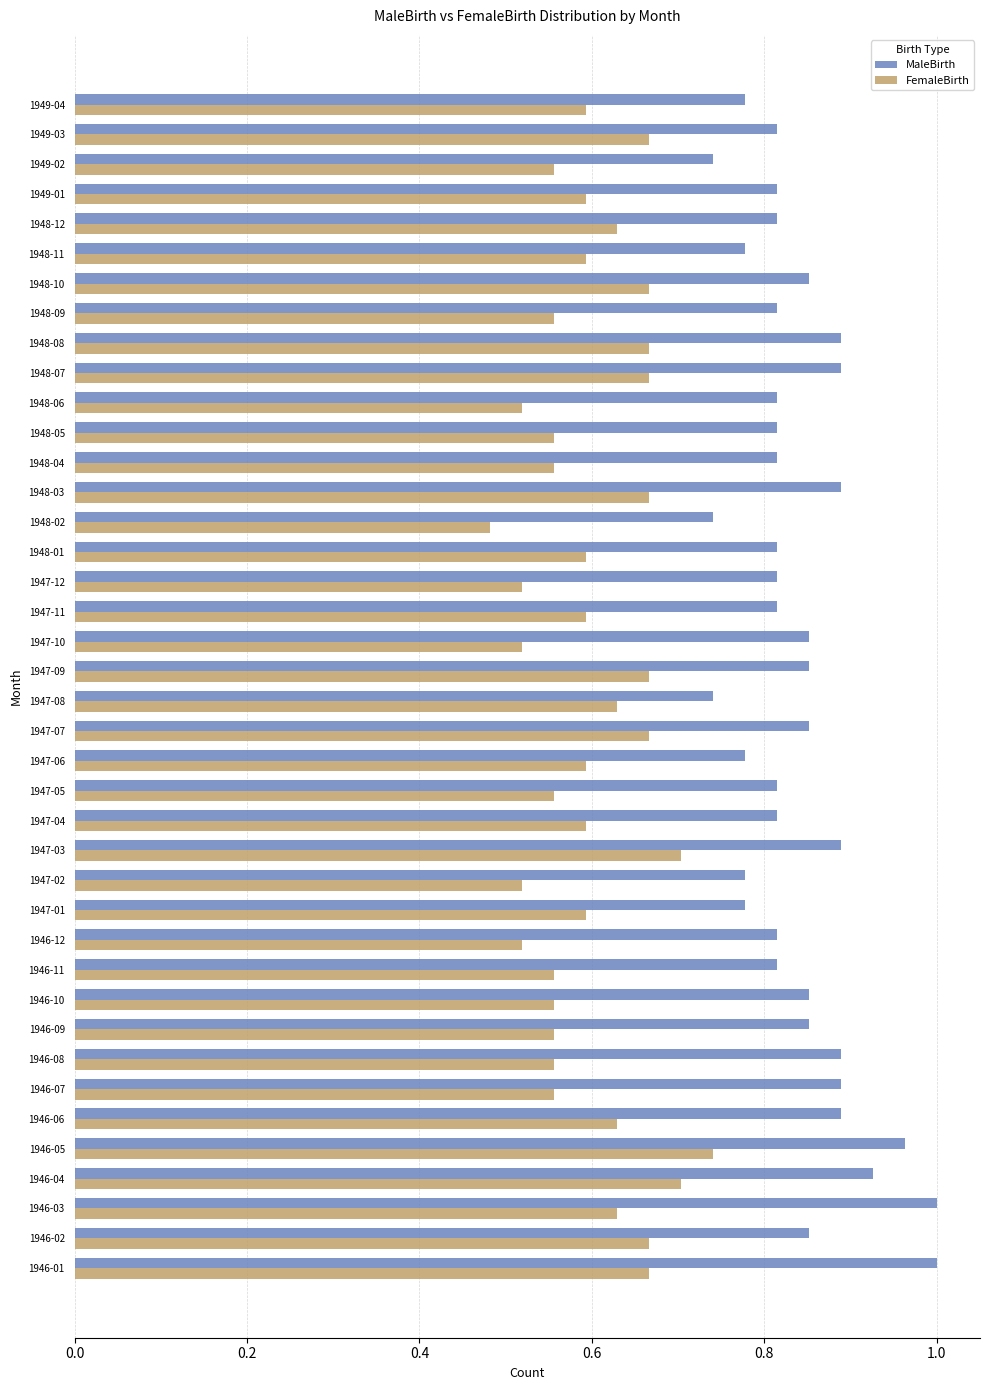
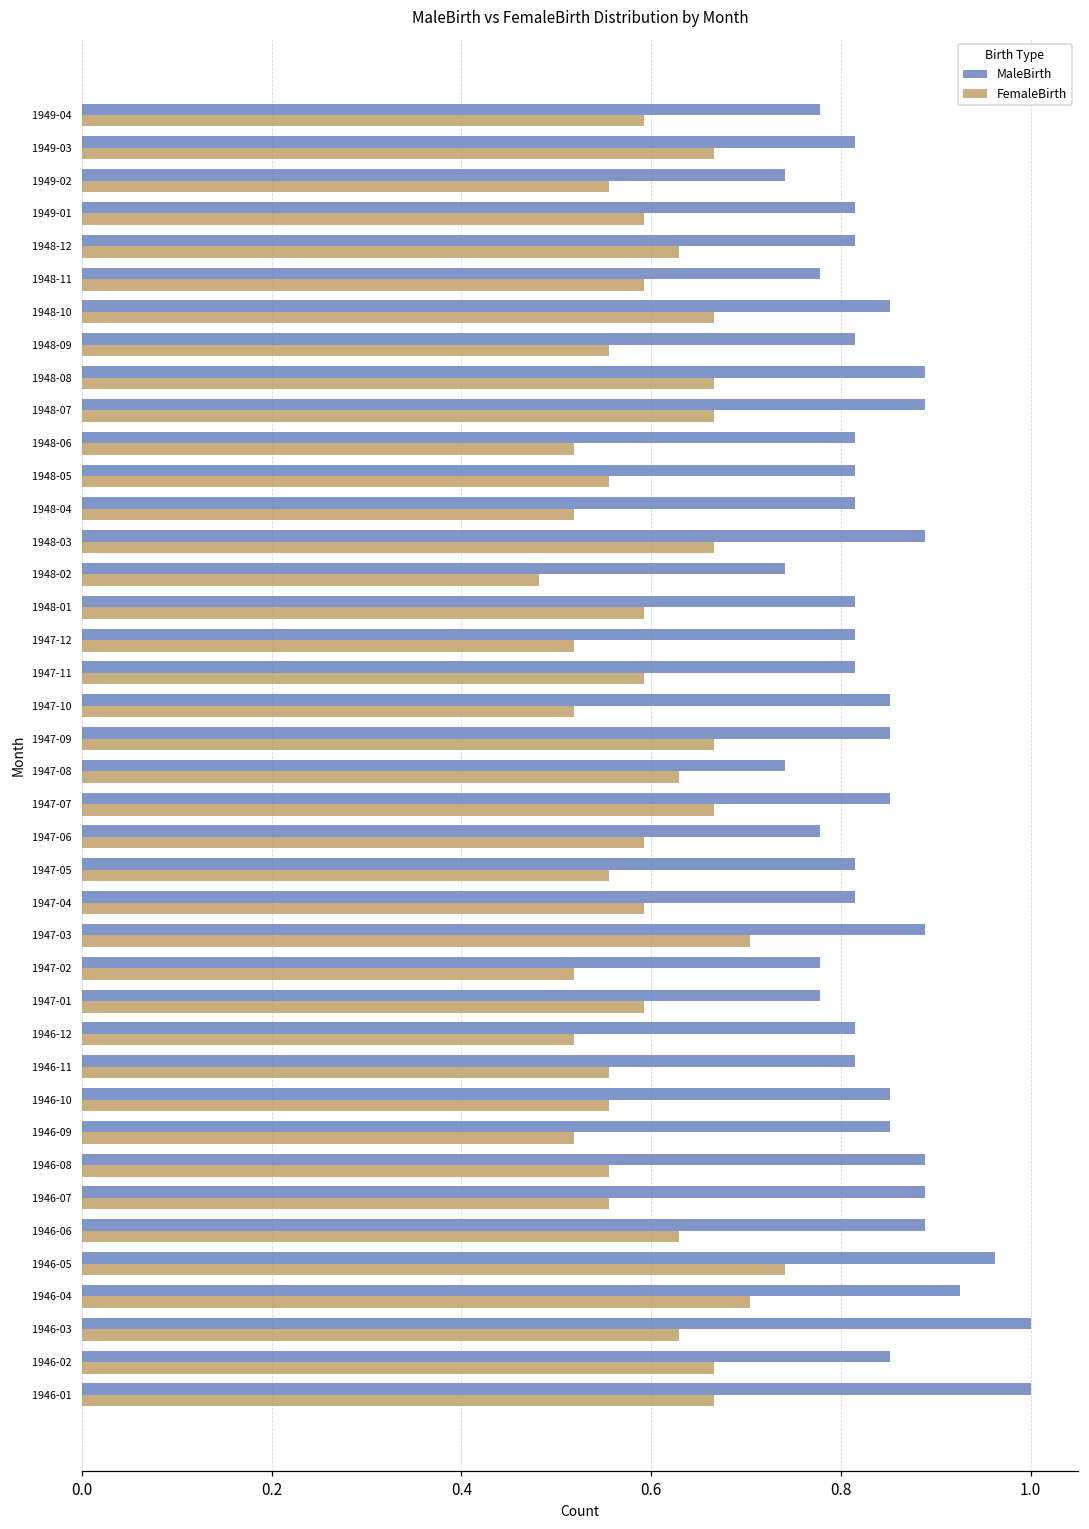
FemaleBirth, 1948-04: 0.56 -> 0.52
FemaleBirth, 1946-09: 0.56 -> 0.52
